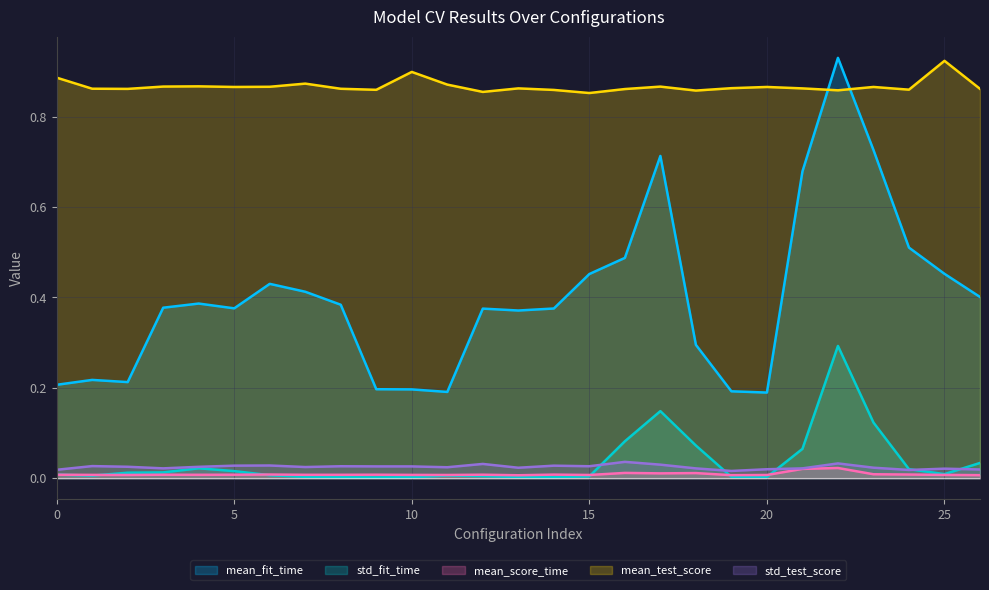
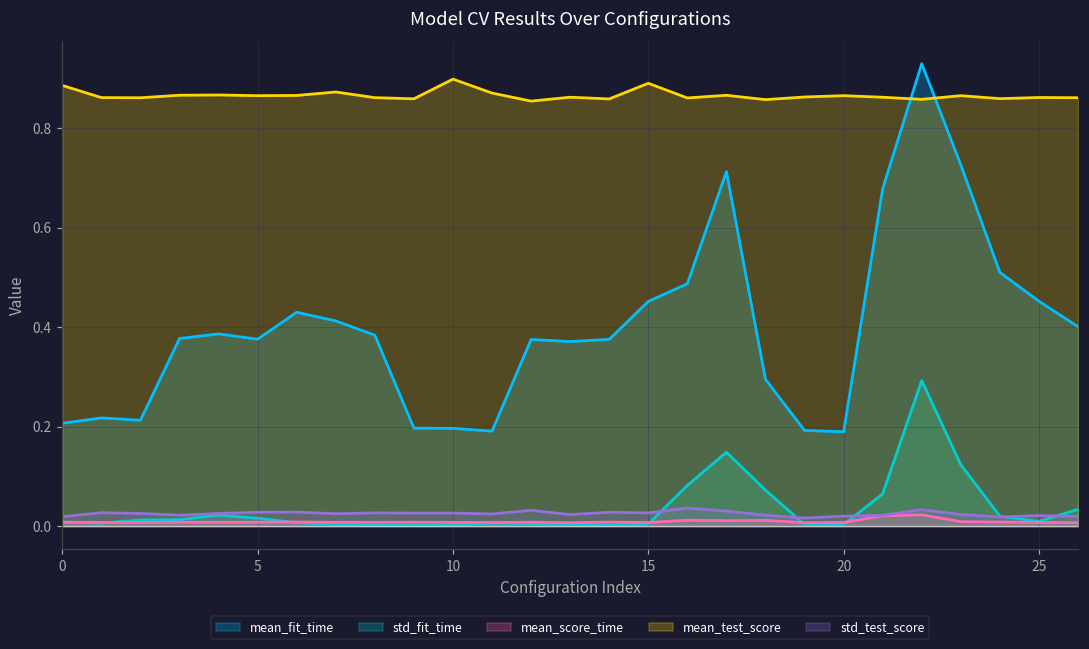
mean_test_score, 15: 0.85 -> 0.89
mean_test_score, 25: 0.92 -> 0.86
